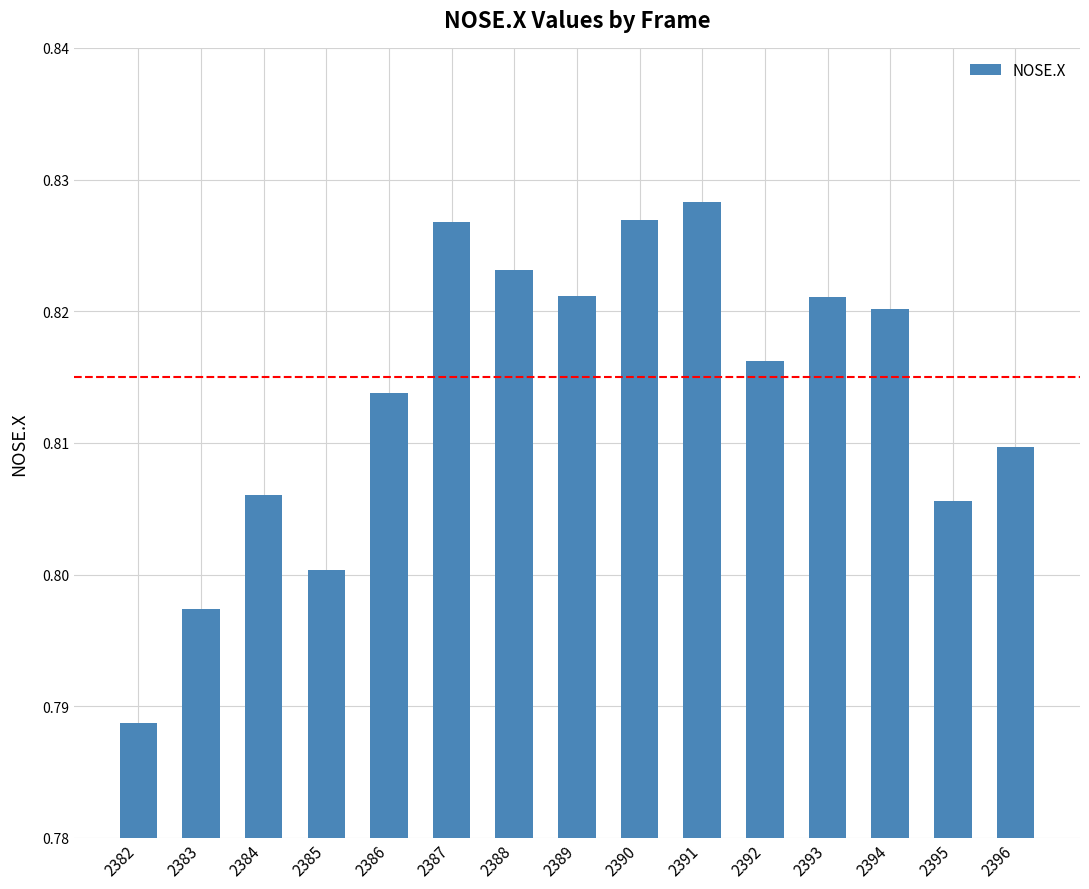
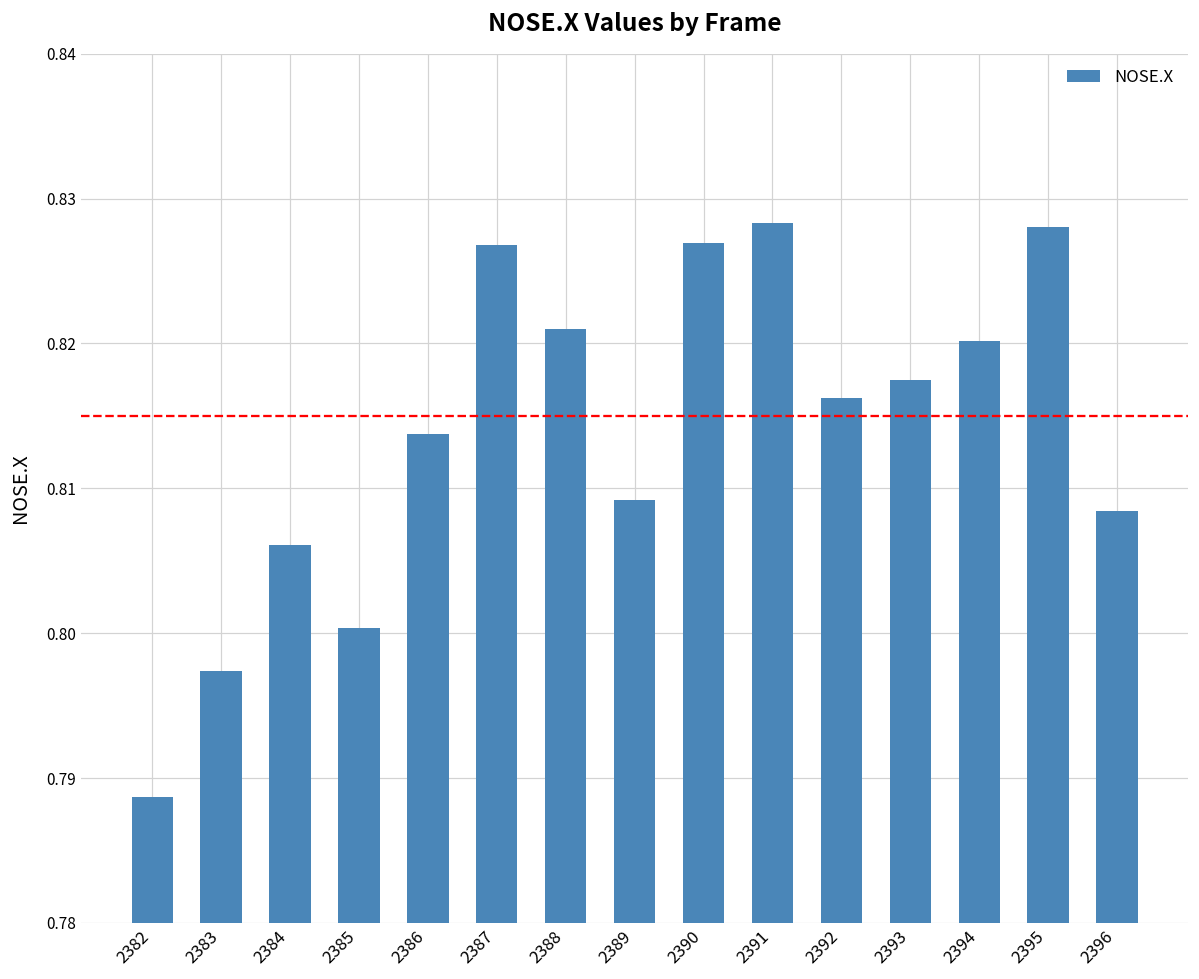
2388: 0.8231 -> 0.8210
2389: 0.8212 -> 0.8092
2393: 0.8211 -> 0.8175
2395: 0.8056 -> 0.8280
2396: 0.8097 -> 0.8084
